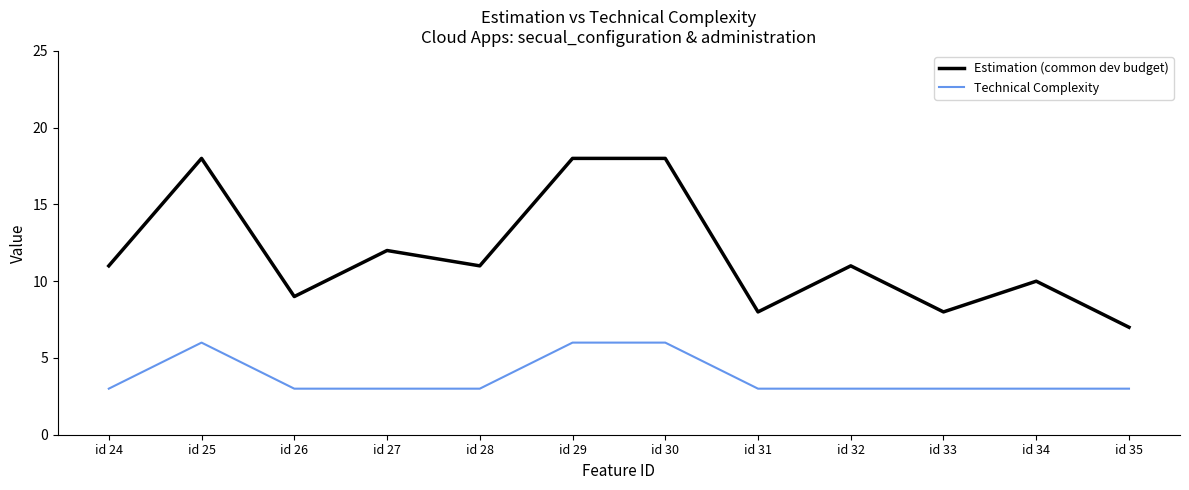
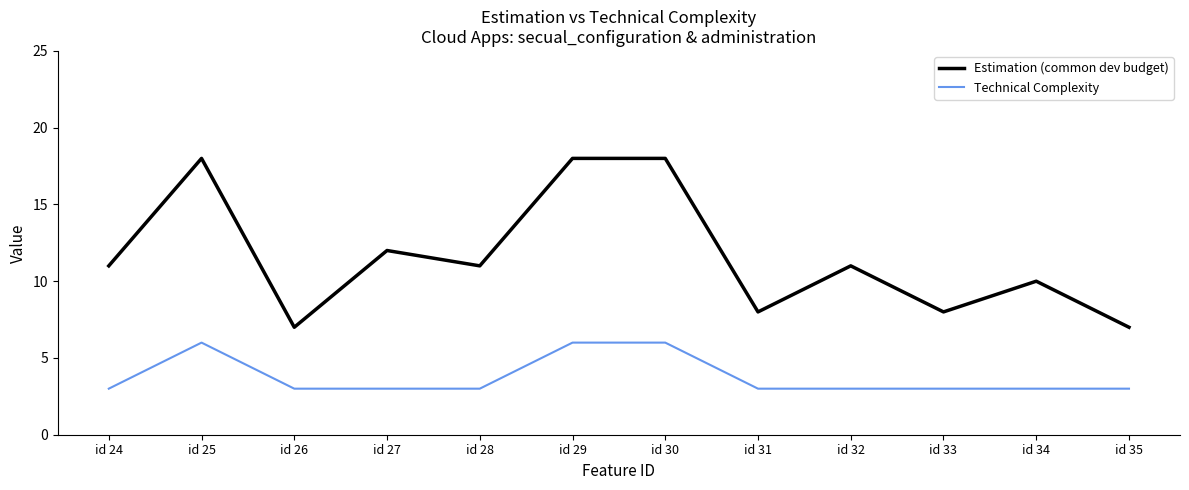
Estimation (common dev budget), id 26: 9 -> 7
